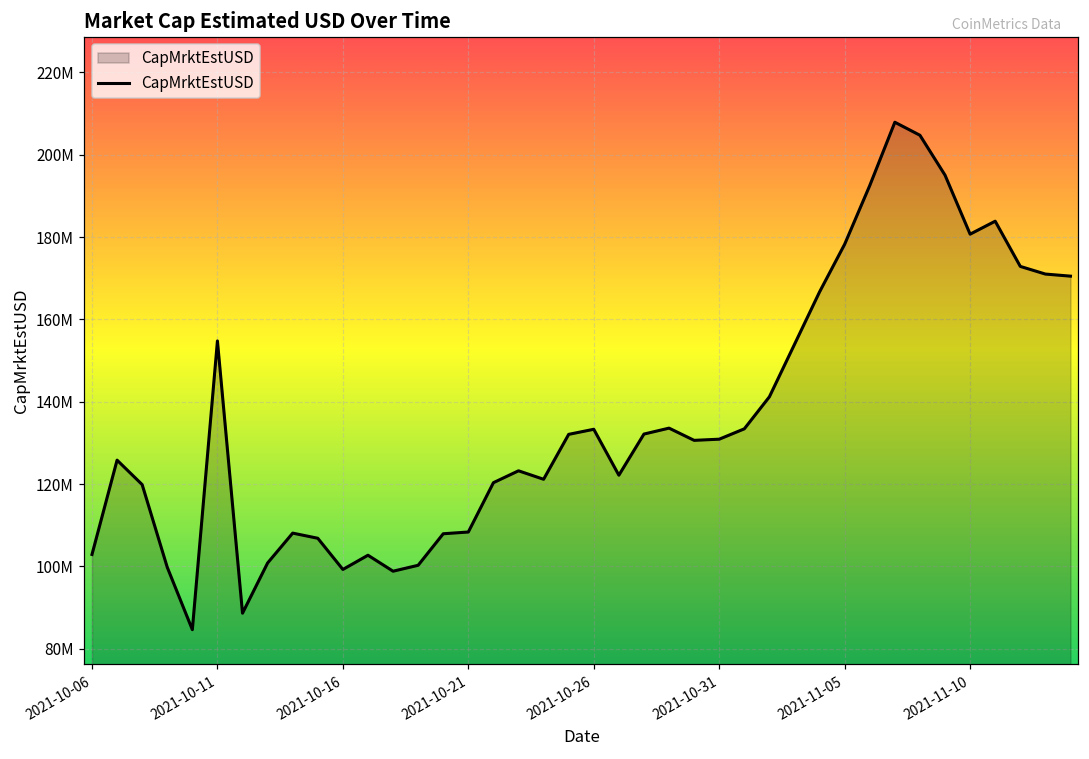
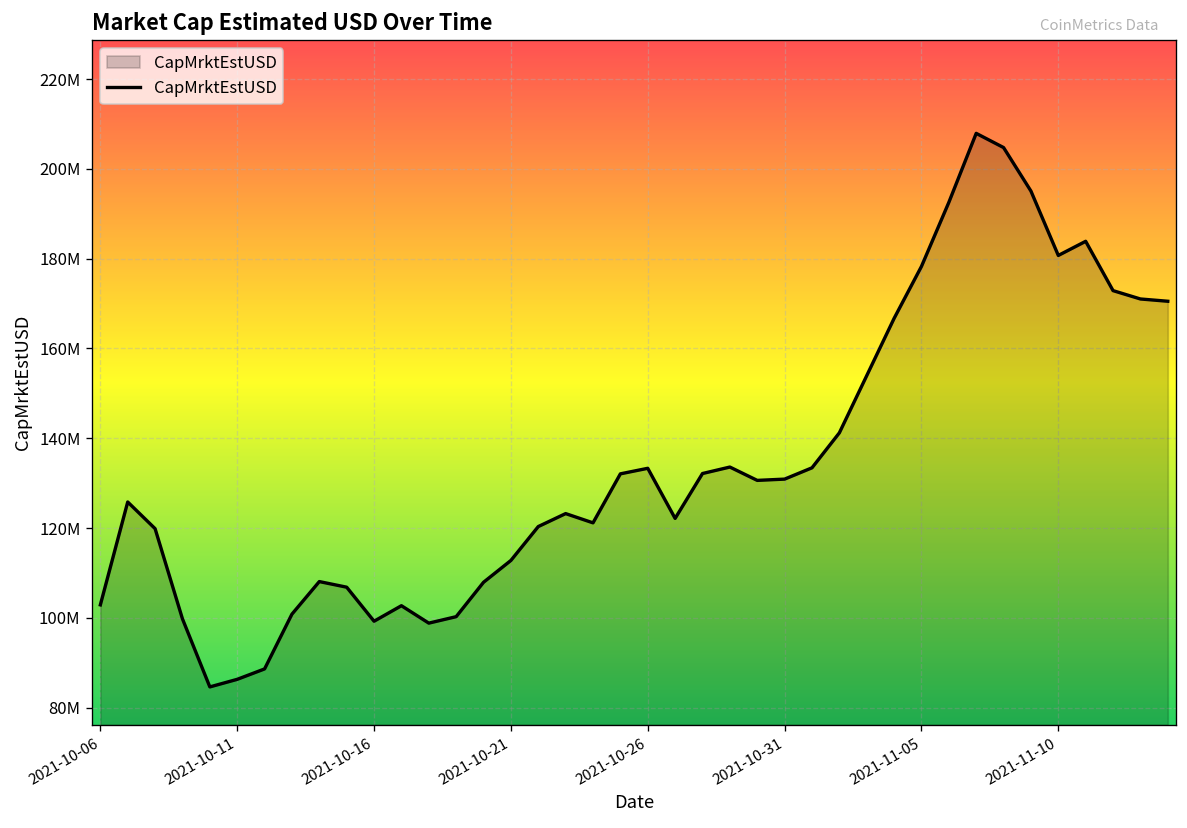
2021-10-11: 155000000 -> 86000000
2021-10-21: 108000000 -> 113000000
